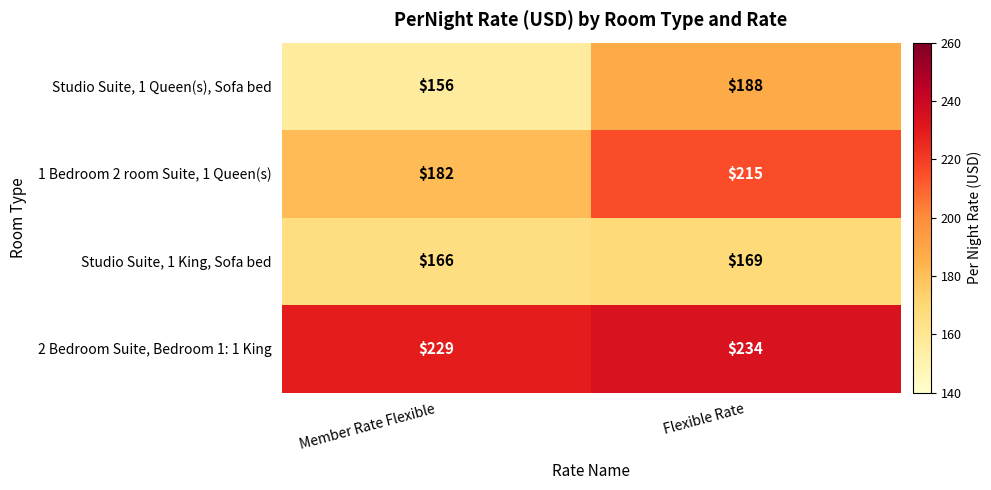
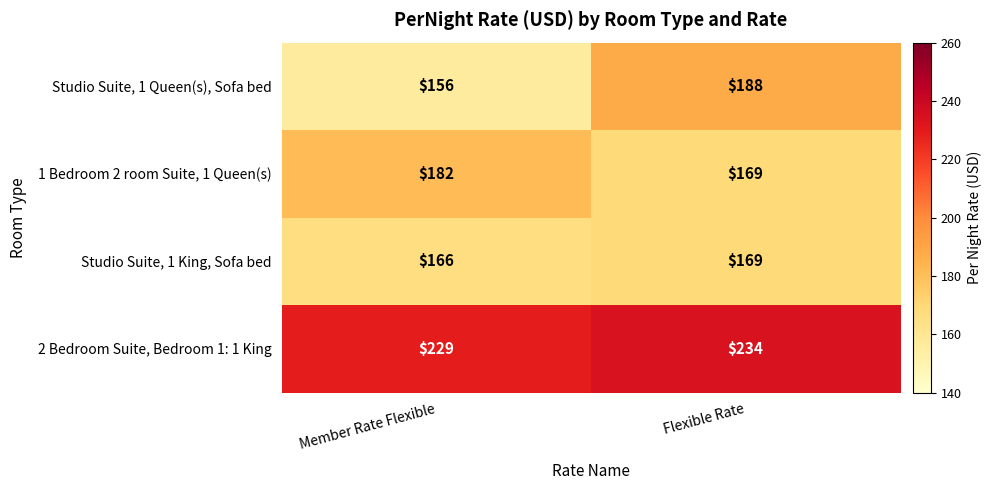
1 Bedroom 2 room Suite, 1 Queen(s), Flexible Rate: $215 -> $169
